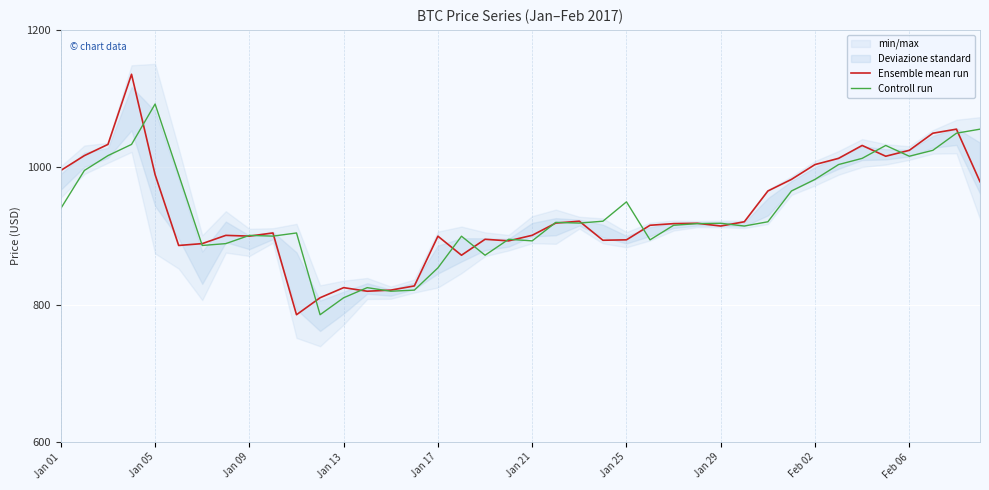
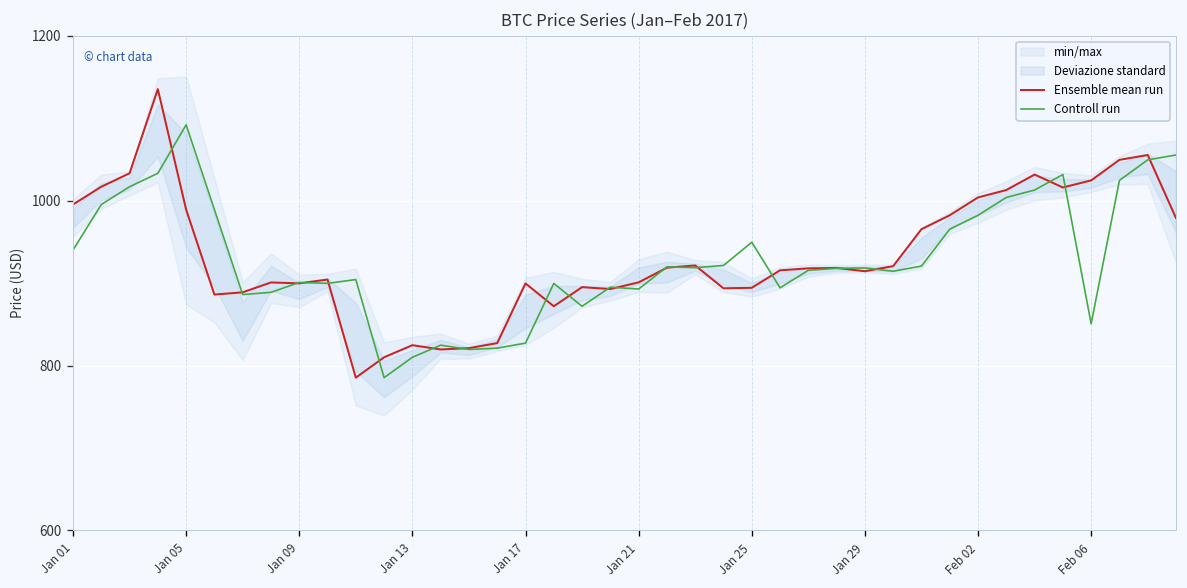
Controll run, Jan 17: 850 -> 830
Controll run, Feb 06: 1020 -> 850
